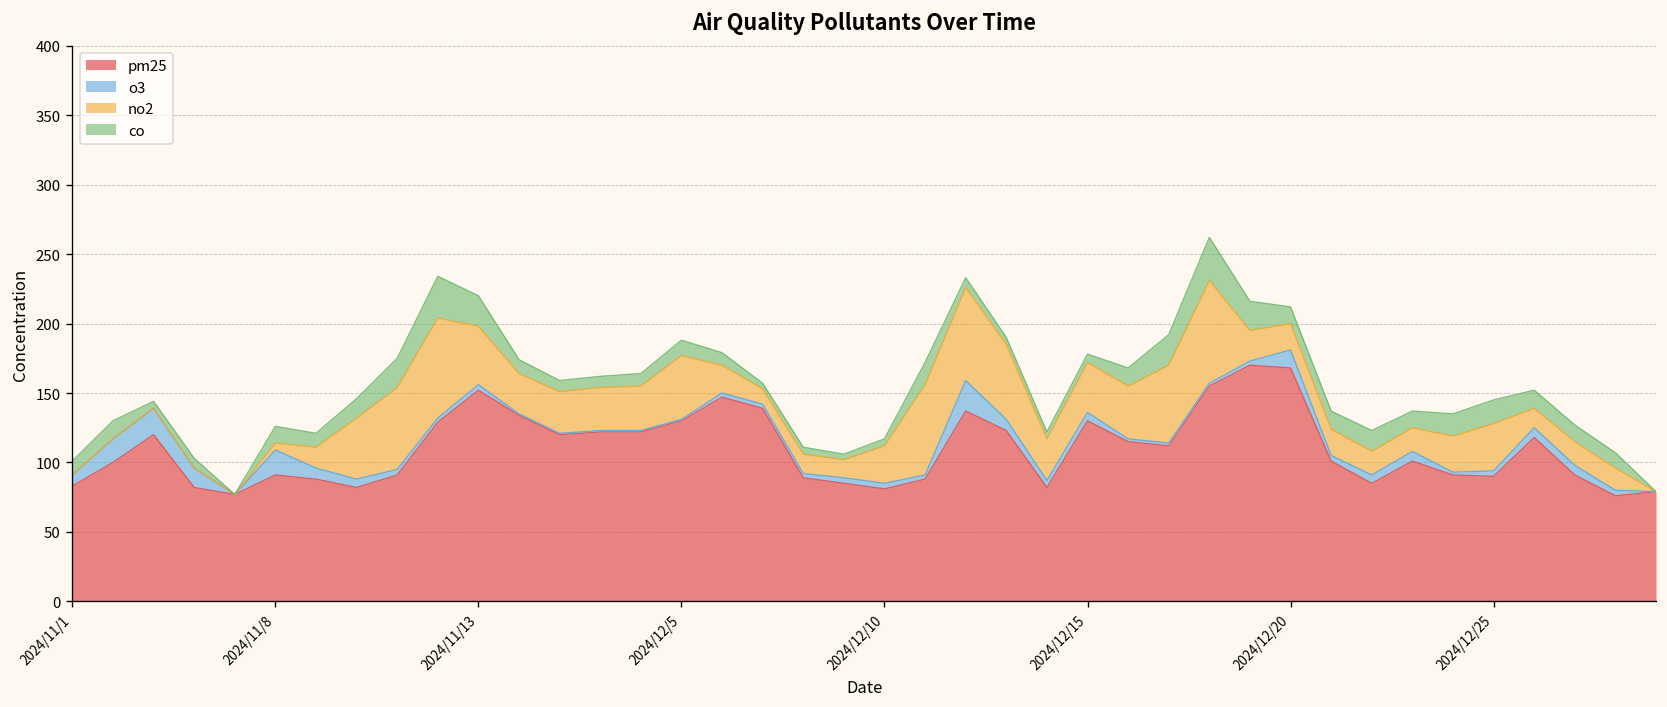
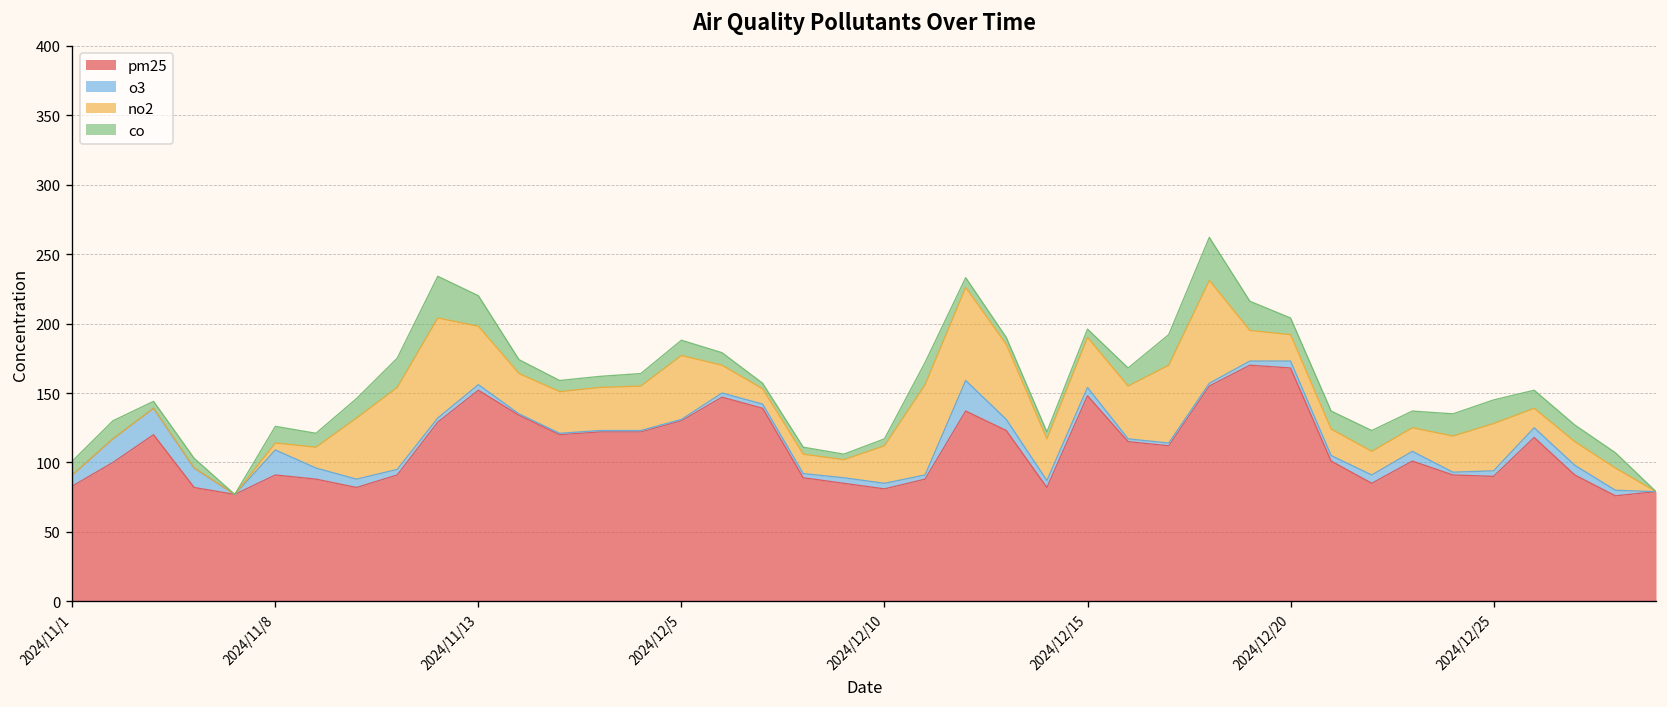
pm25, 2024/12/15: 130 -> 148
o3, 2024/12/20: 13 -> 5
